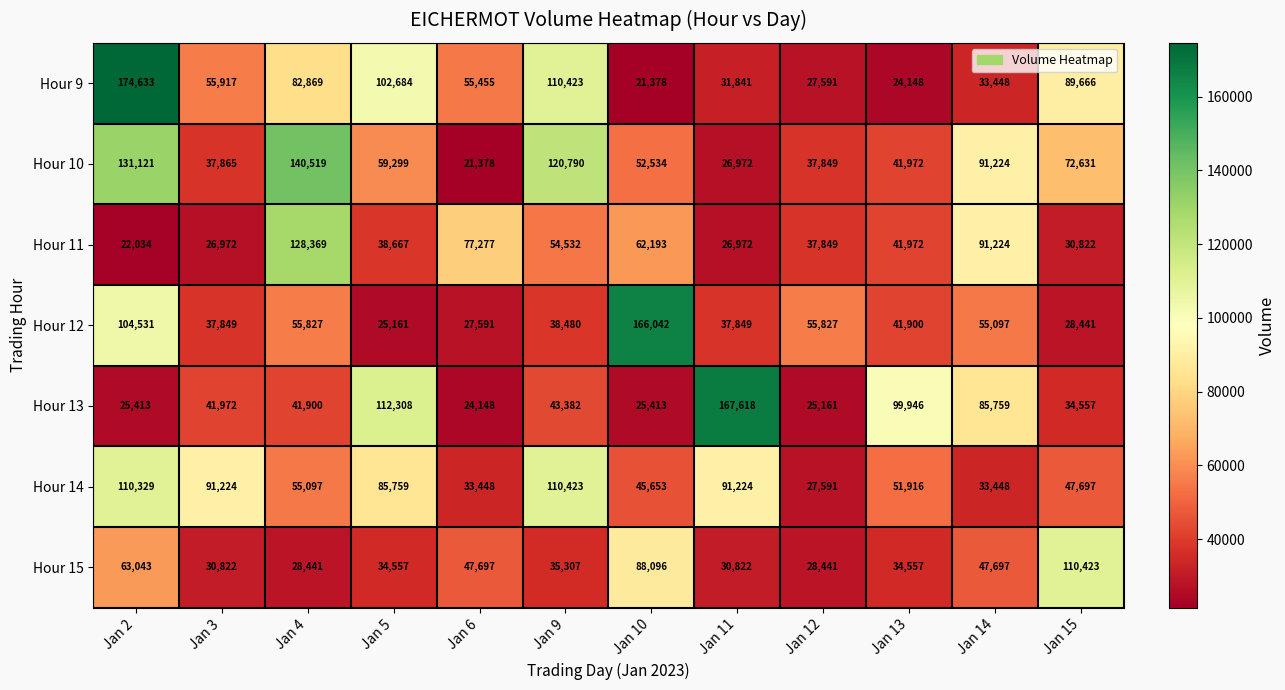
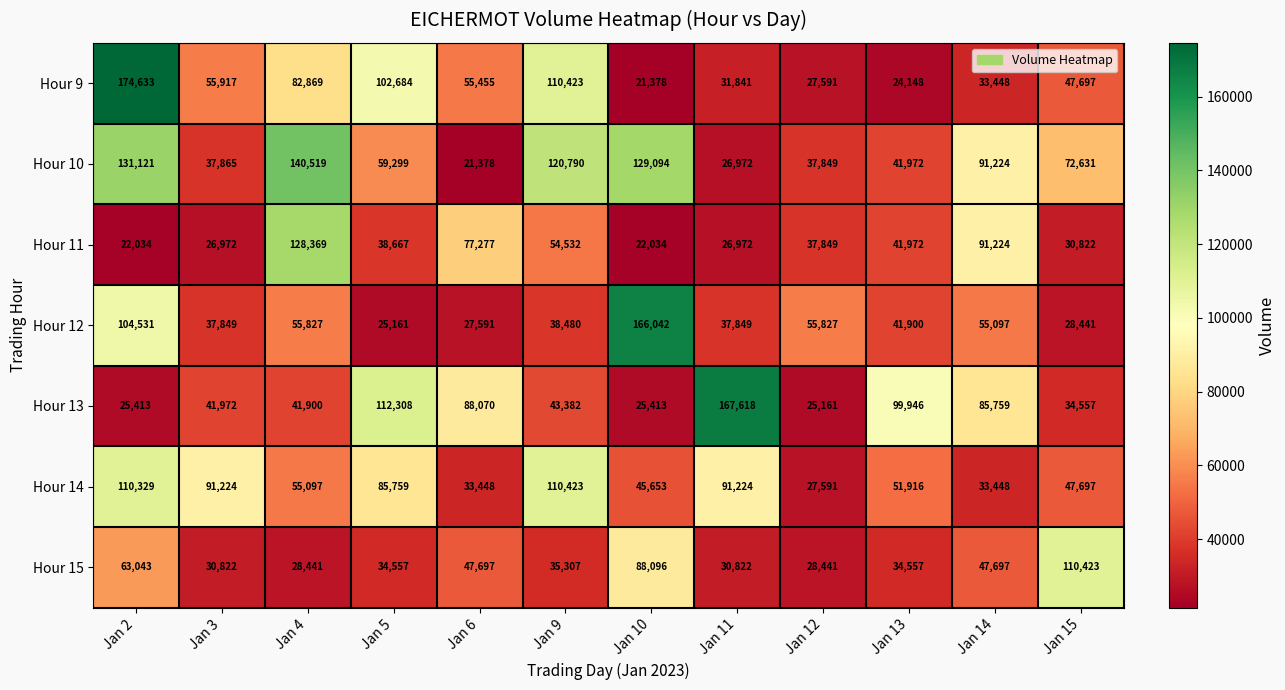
Hour 9, Jan 15: 89,666 -> 47,697
Hour 10, Jan 10: 52,534 -> 129,094
Hour 11, Jan 10: 62,193 -> 22,034
Hour 13, Jan 6: 24,148 -> 88,070
